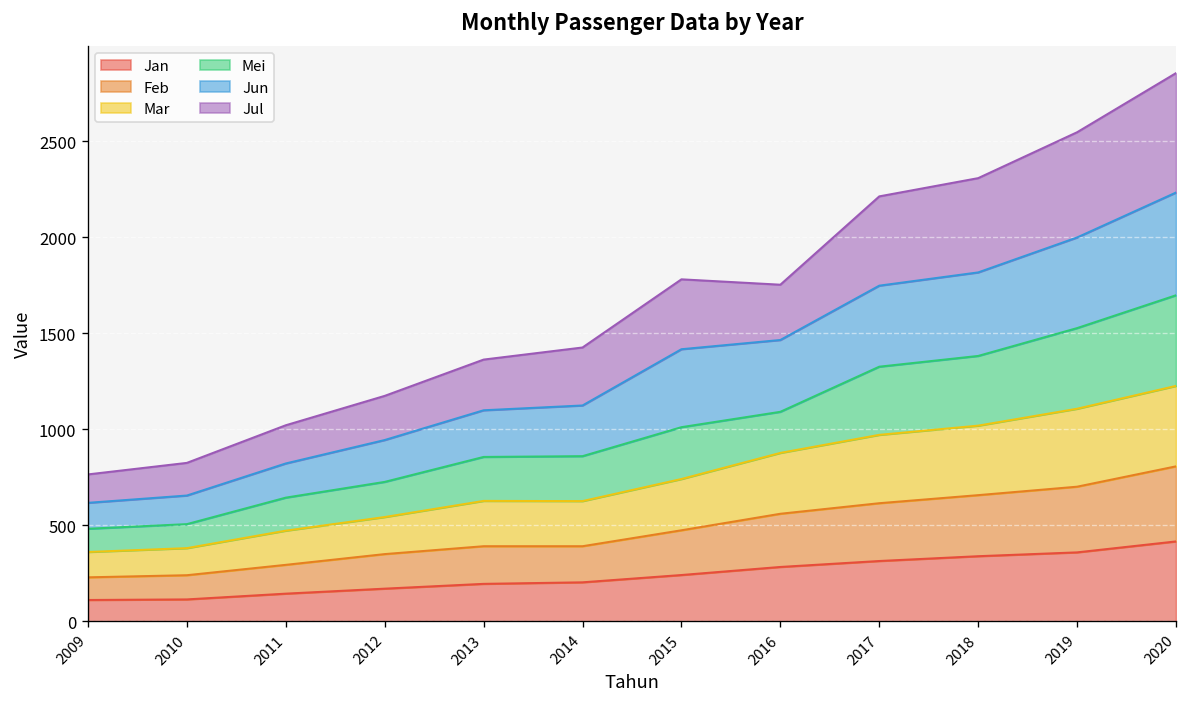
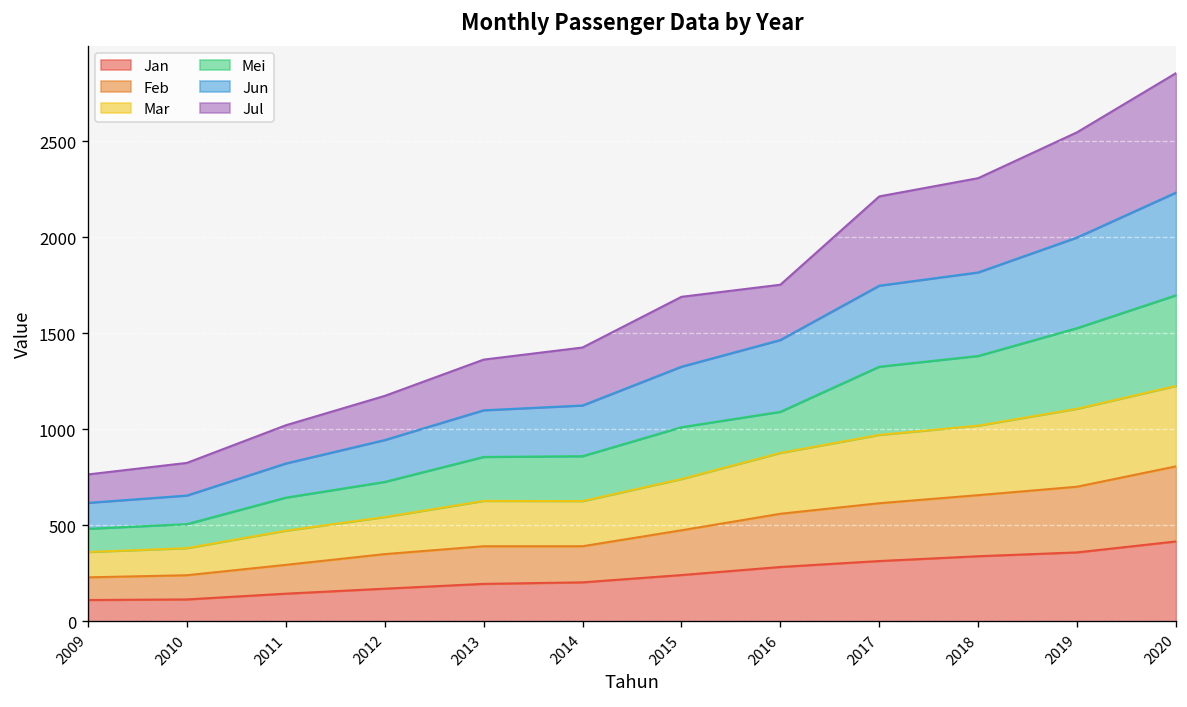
Jun, 2015: 410 -> 320
